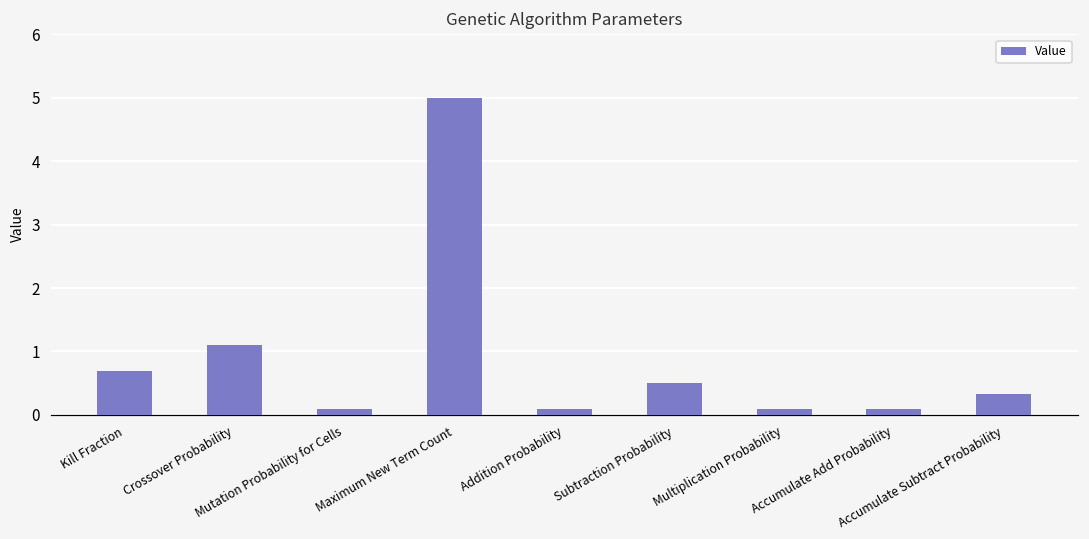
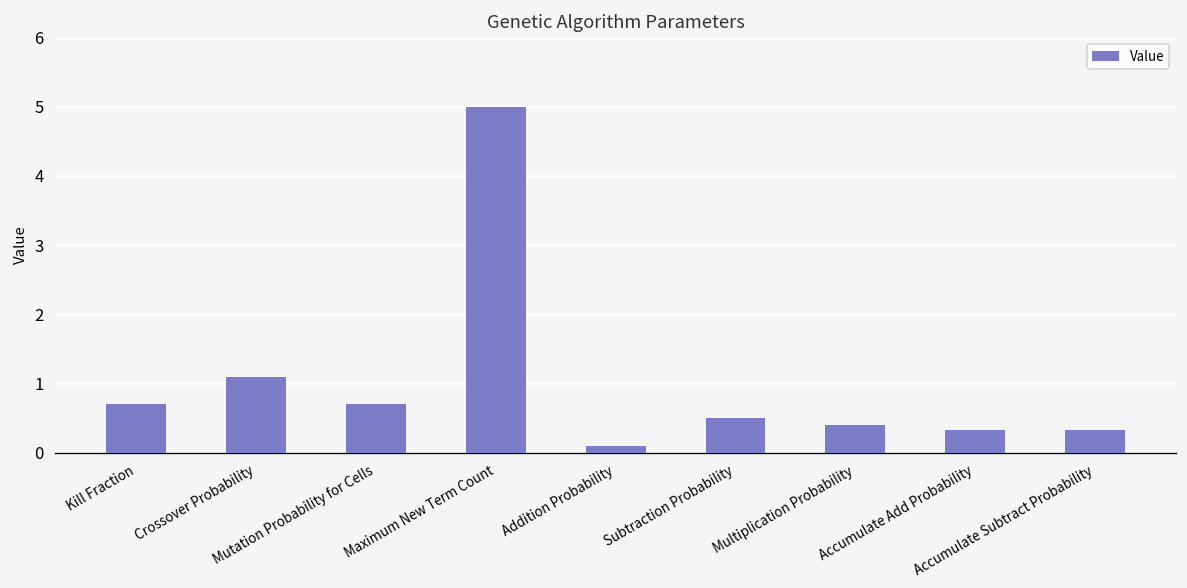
Mutation Probability for Cells: 0.1 -> 0.7
Multiplication Probability: 0.1 -> 0.4
Accumulate Add Probability: 0.1 -> 0.3
